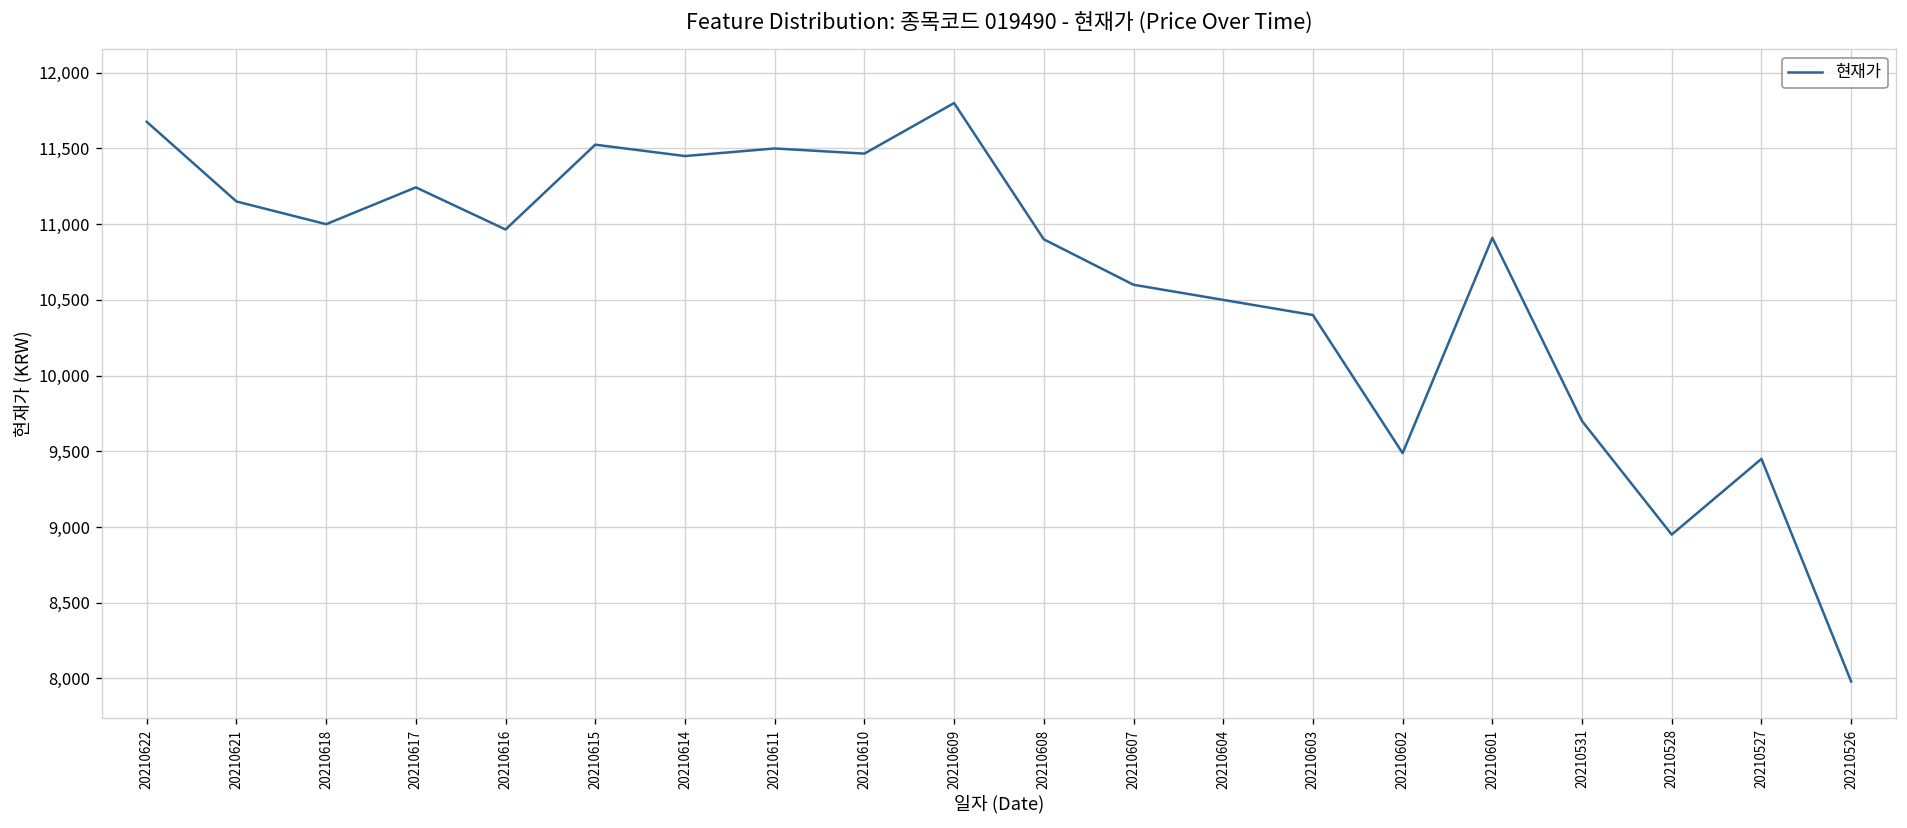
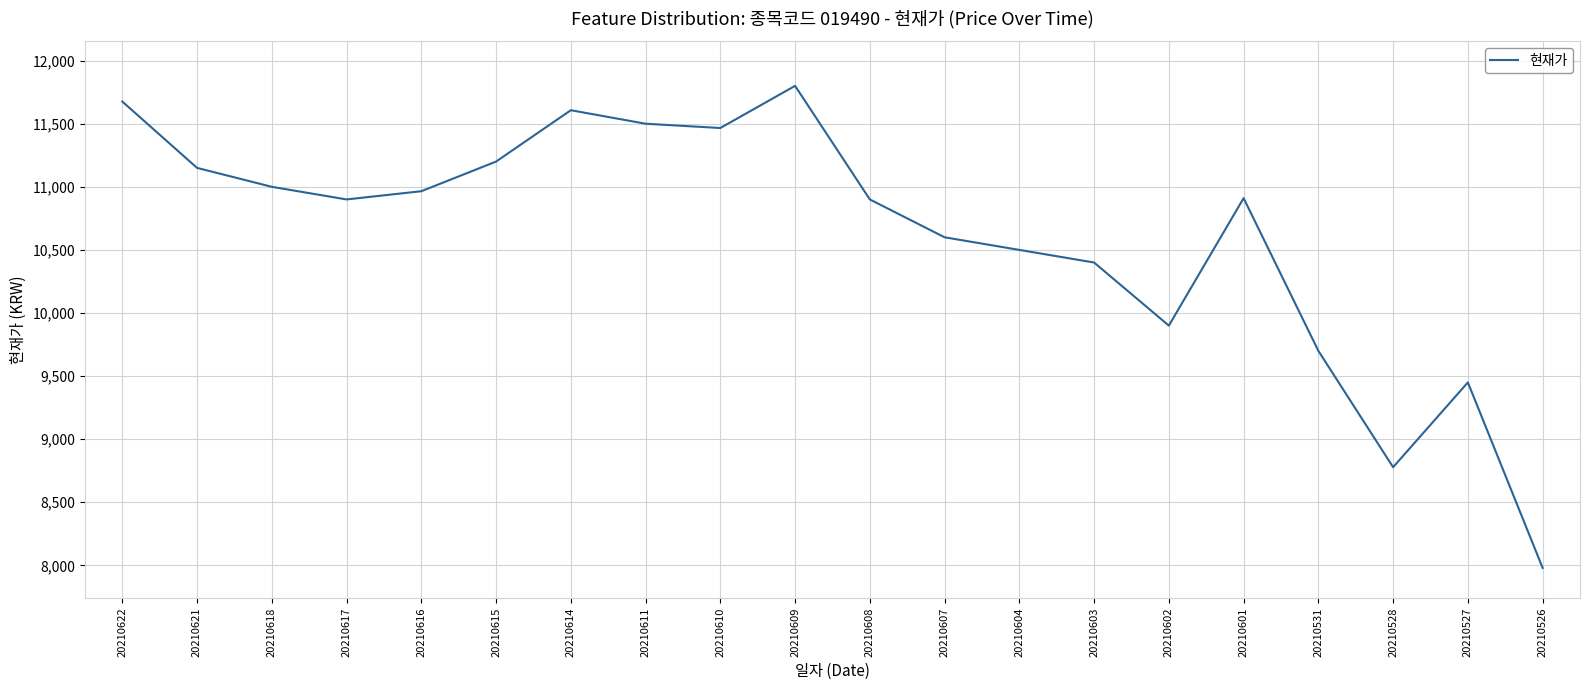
20210617: 11,240 -> 10,900
20210615: 11,530 -> 11,200
20210614: 11,450 -> 11,610
20210602: 9,490 -> 9,900
20210528: 8,950 -> 8,780
